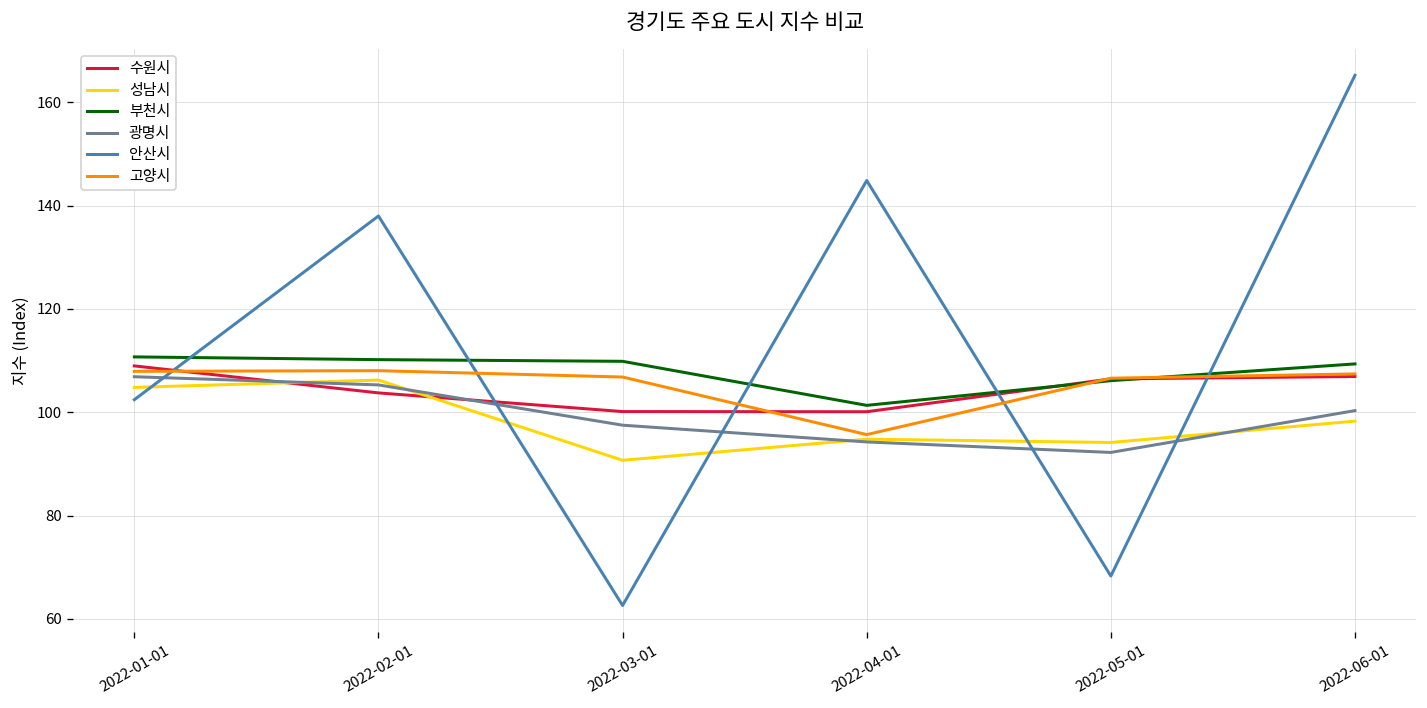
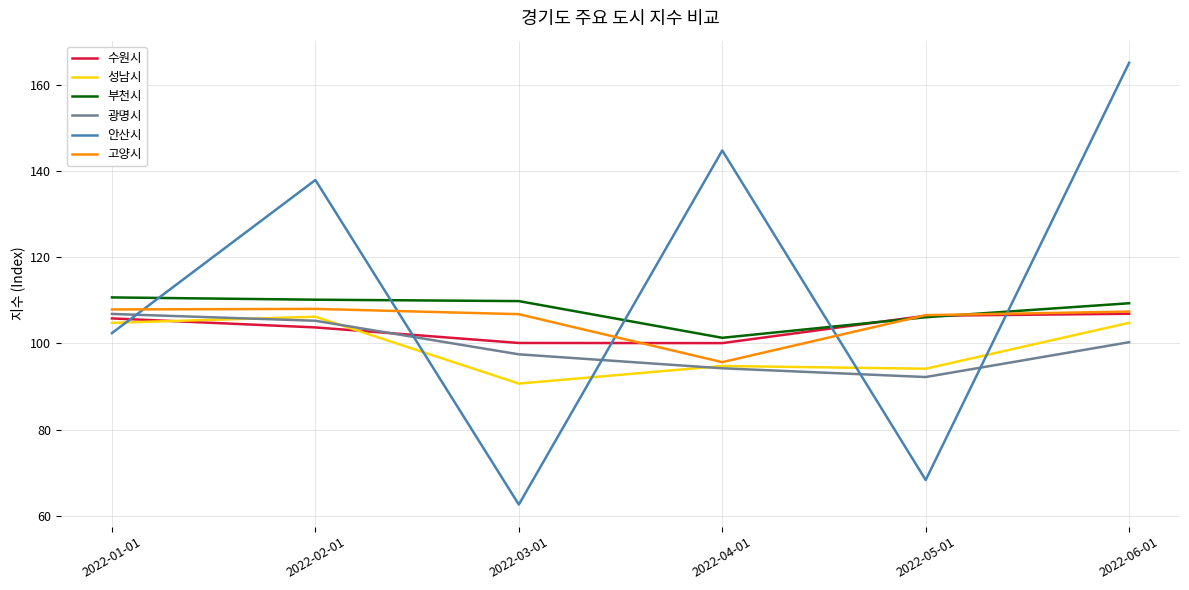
수원시, 2022-01-01: 109 -> 106
성남시, 2022-06-01: 98 -> 105
